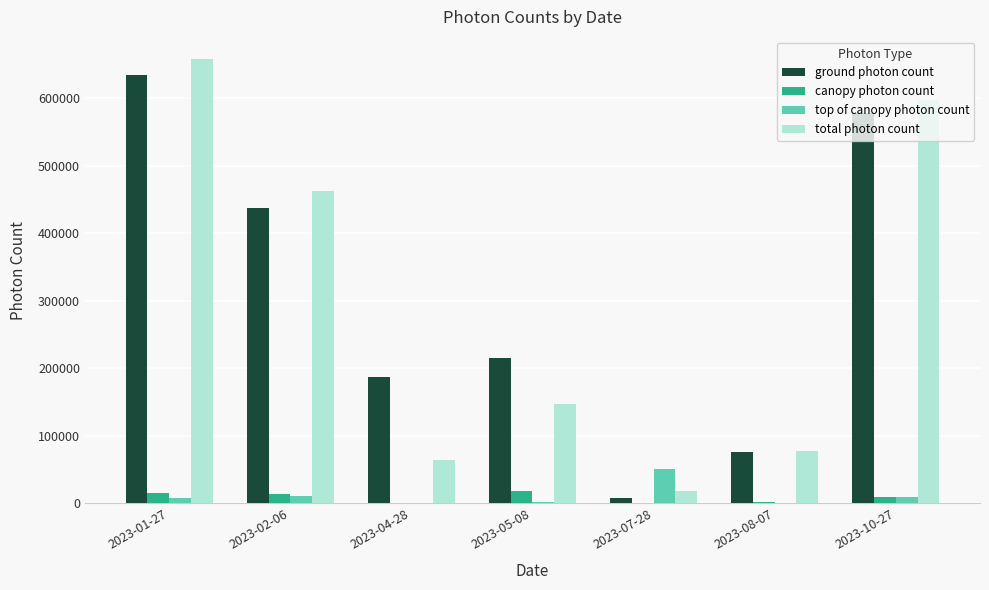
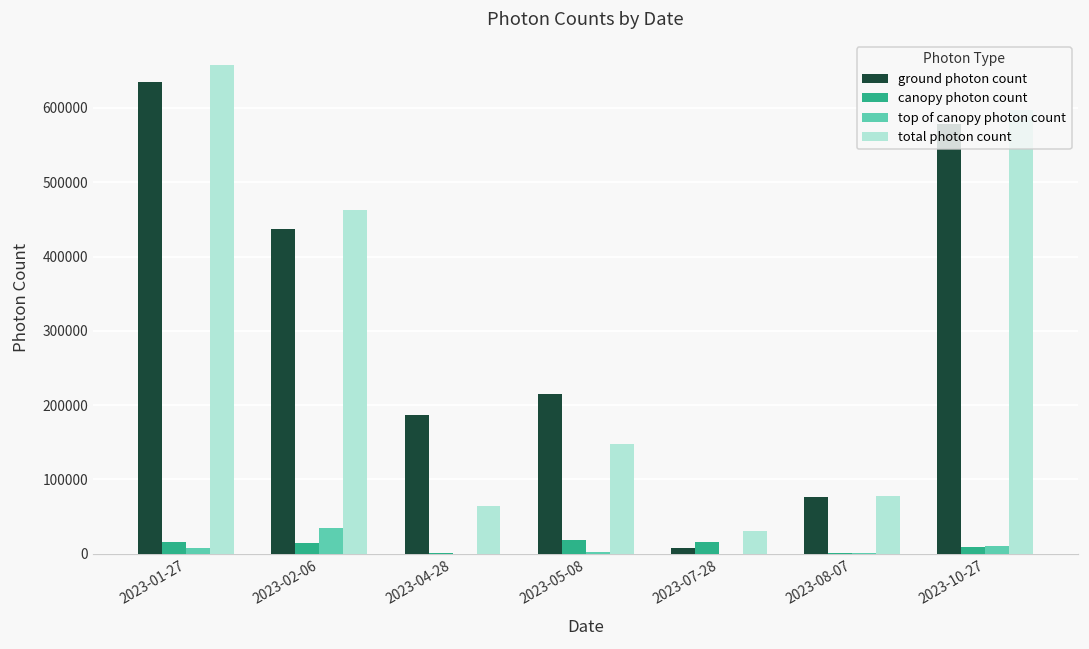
top of canopy photon count, 2023-02-06: 10000 -> 30000
canopy photon count, 2023-07-28: 0 -> 20000
top of canopy photon count, 2023-07-28: 50000 -> 0
total photon count, 2023-07-28: 20000 -> 30000
